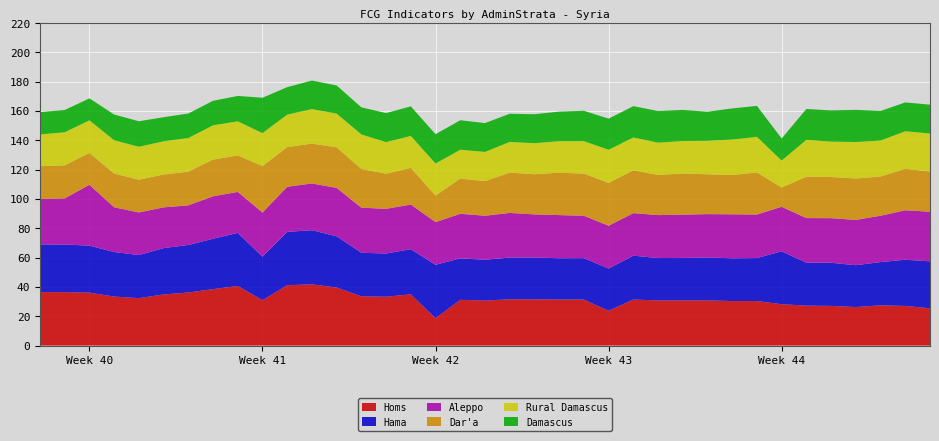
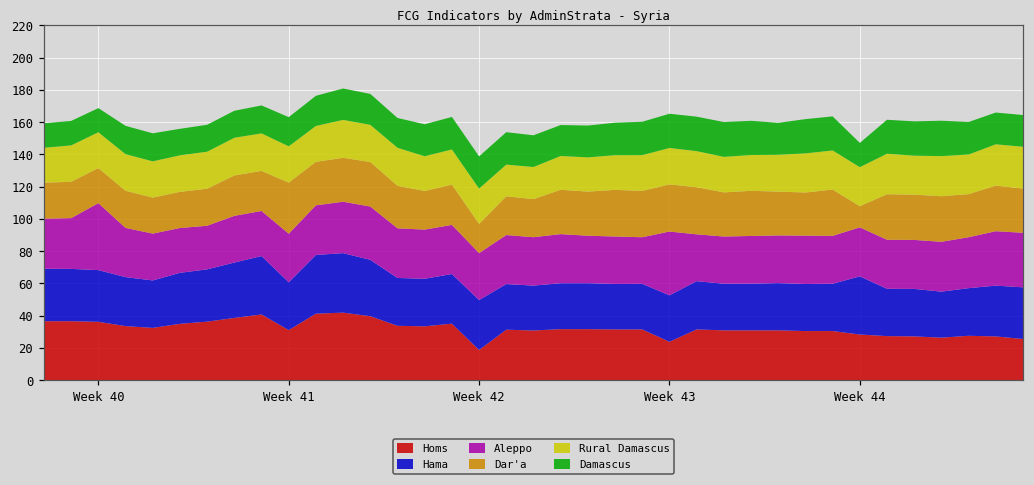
Damascus, Week 41: 24 -> 18
Hama, Week 42: 36 -> 31
Aleppo, Week 43: 29 -> 40
Rural Damascus, Week 44: 18 -> 24
